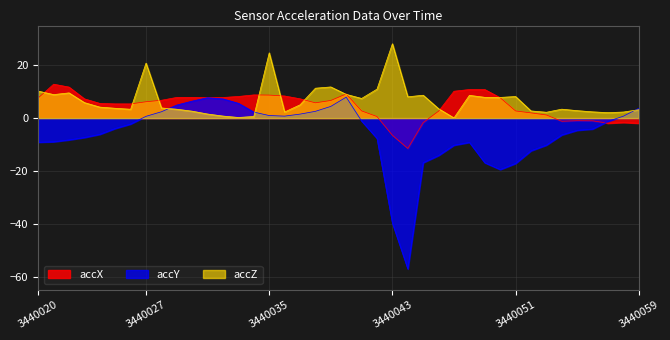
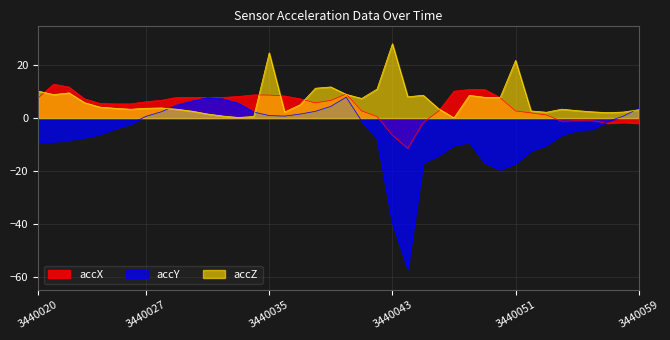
accZ, 3440027: 21 -> 4
accZ, 3440051: 8 -> 22
